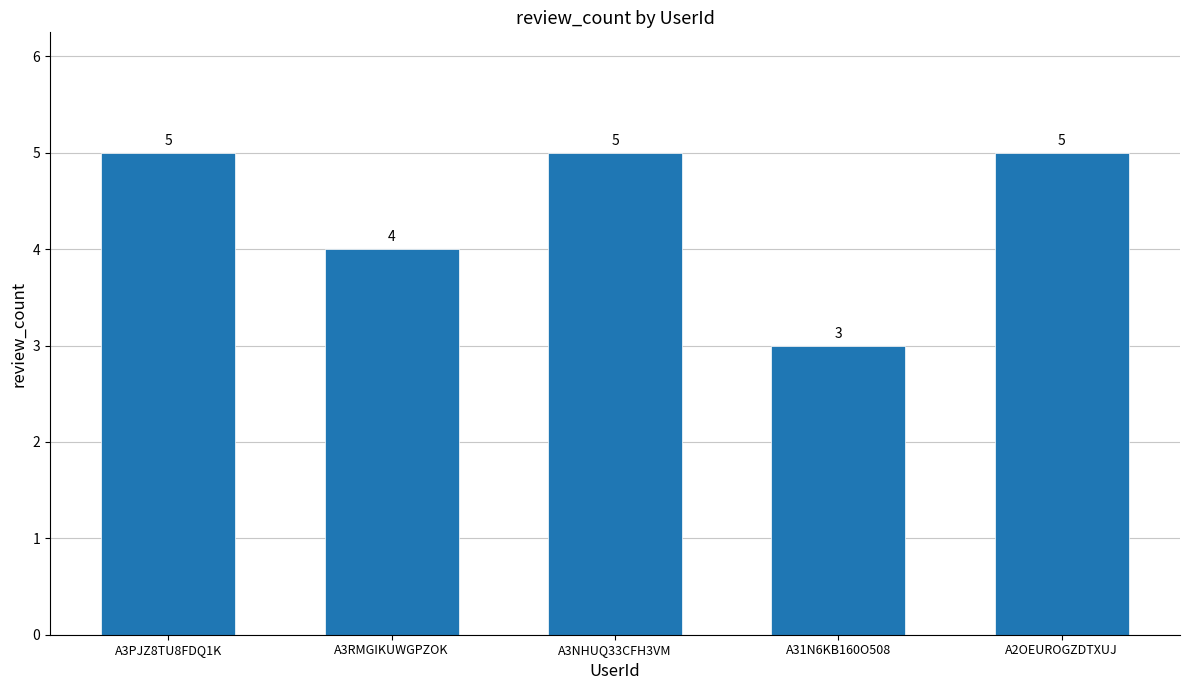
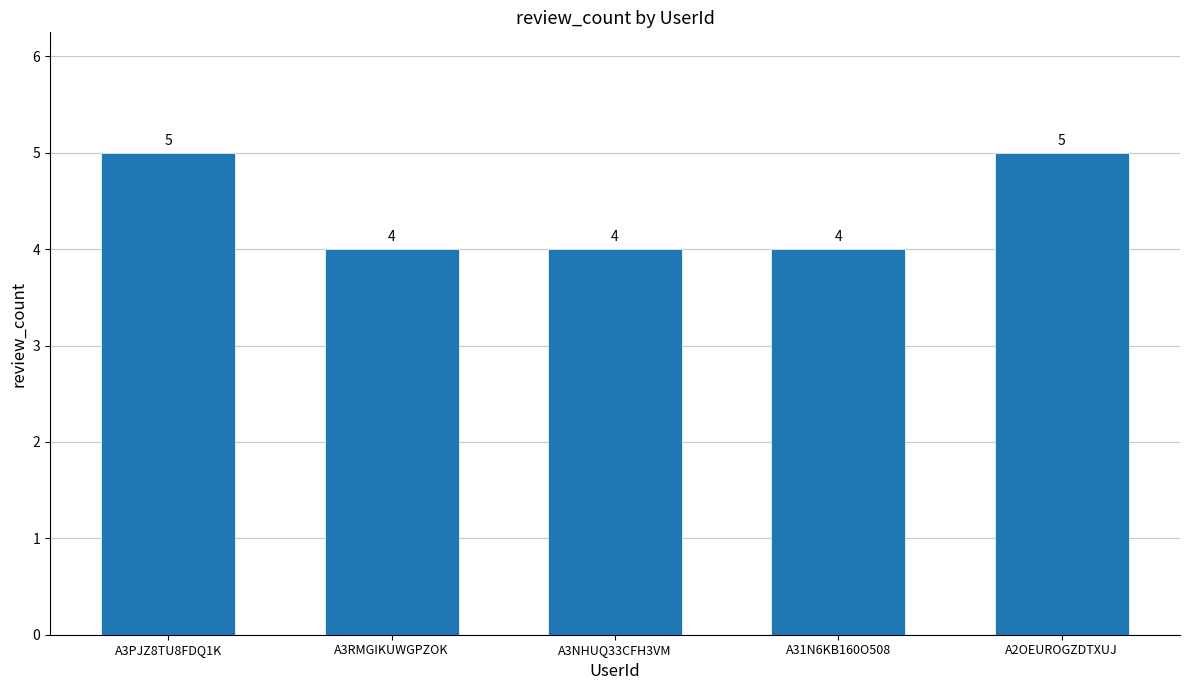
A3NHUQ33CFH3VM: 5 -> 4
A31N6KB160O508: 3 -> 4
